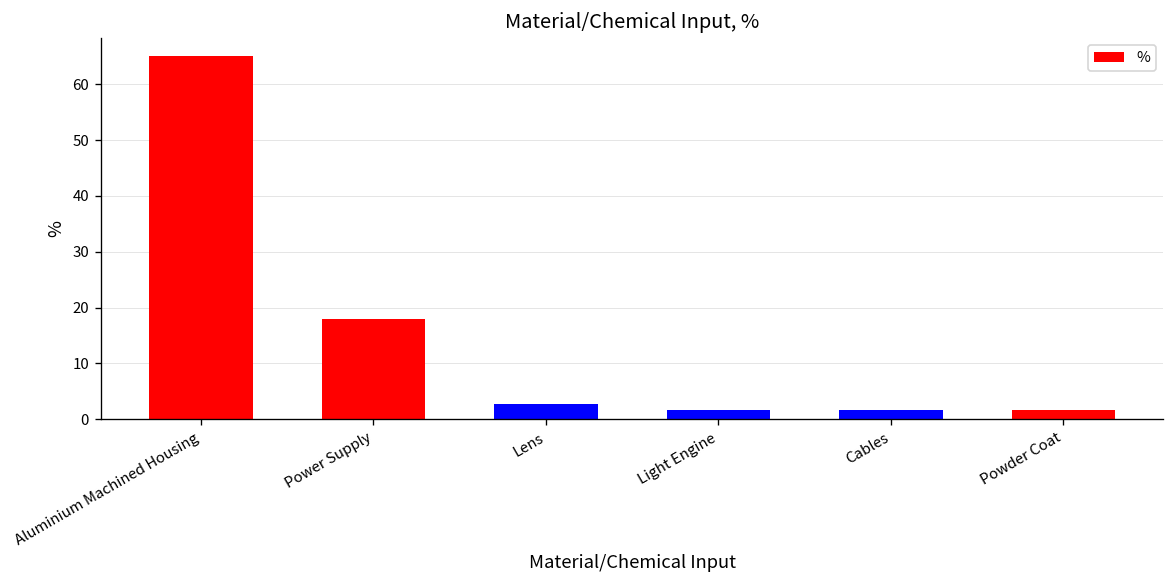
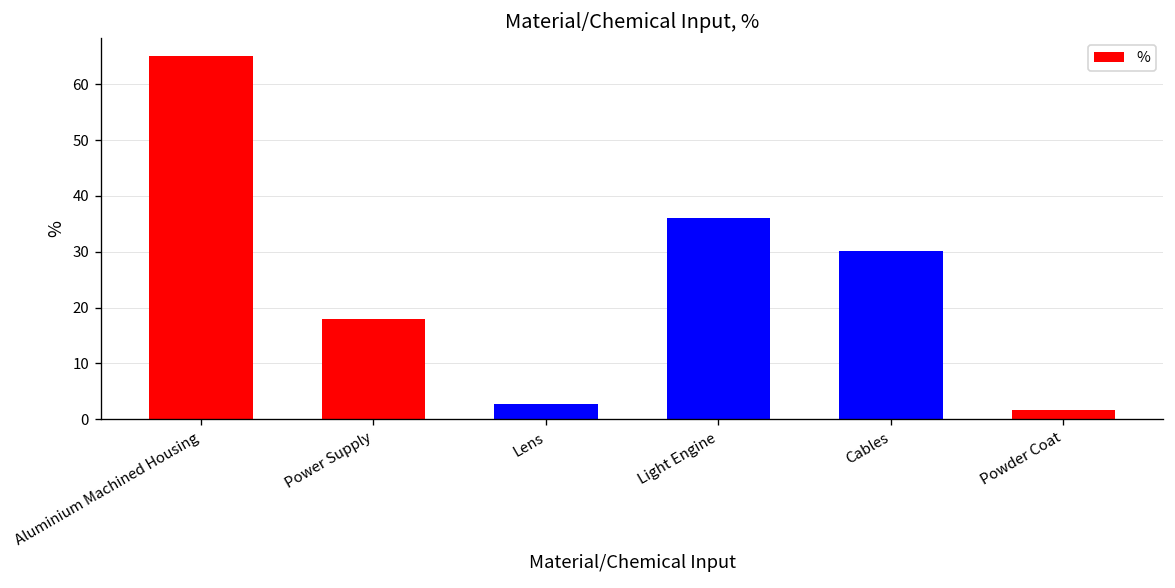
Light Engine: 2 -> 36
Cables: 2 -> 30
